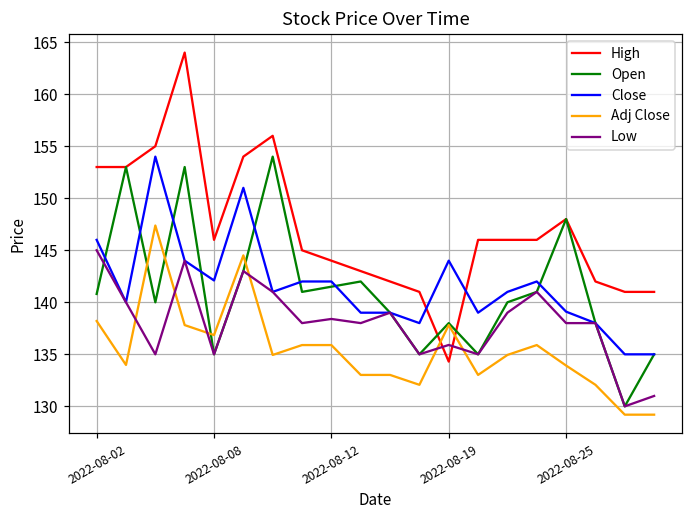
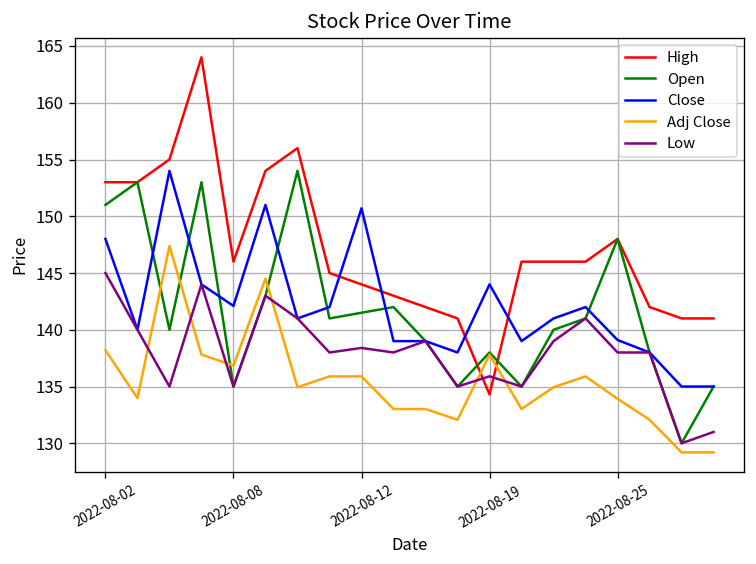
Open, 2022-08-02: 141 -> 151
Close, 2022-08-02: 146 -> 148
Close, 2022-08-12: 142 -> 151
